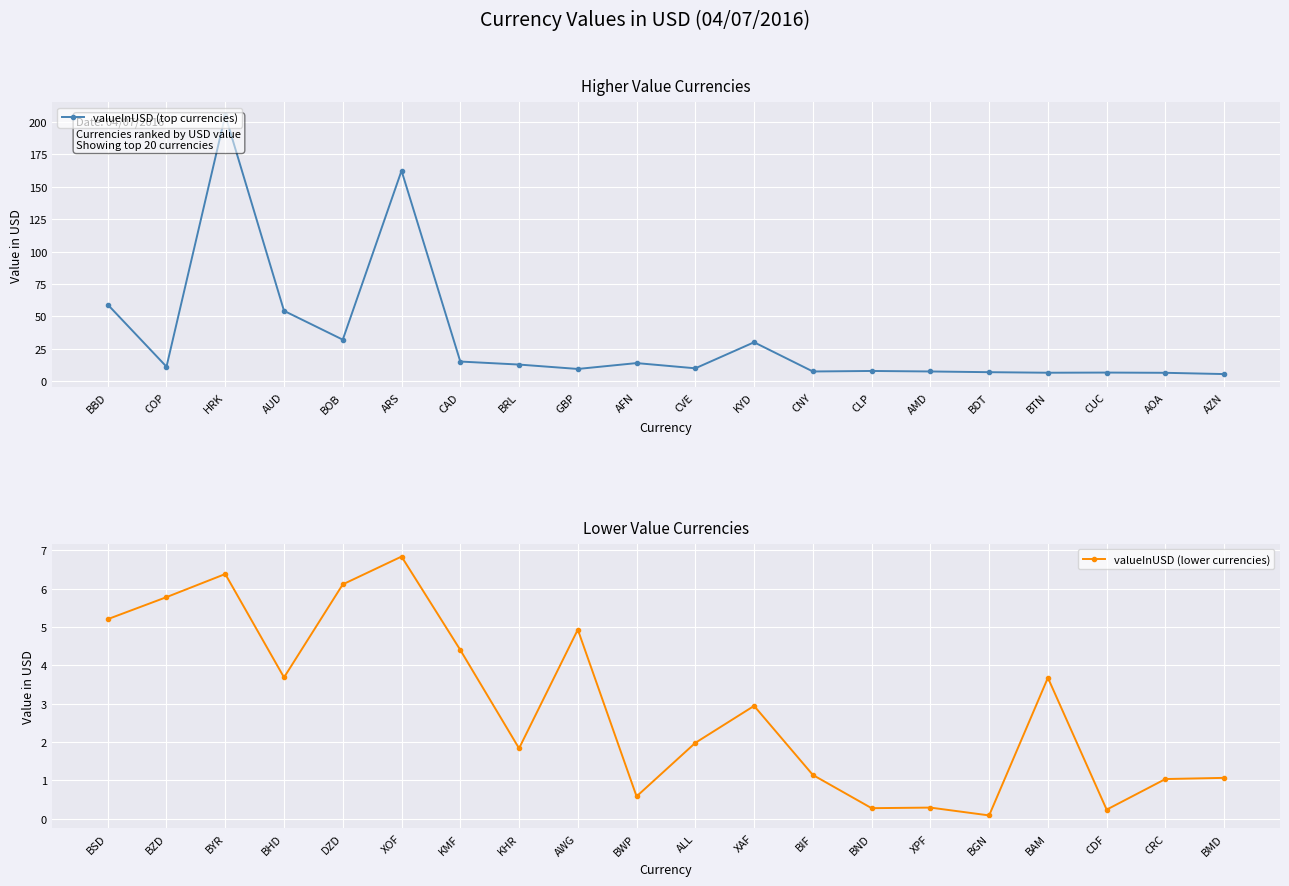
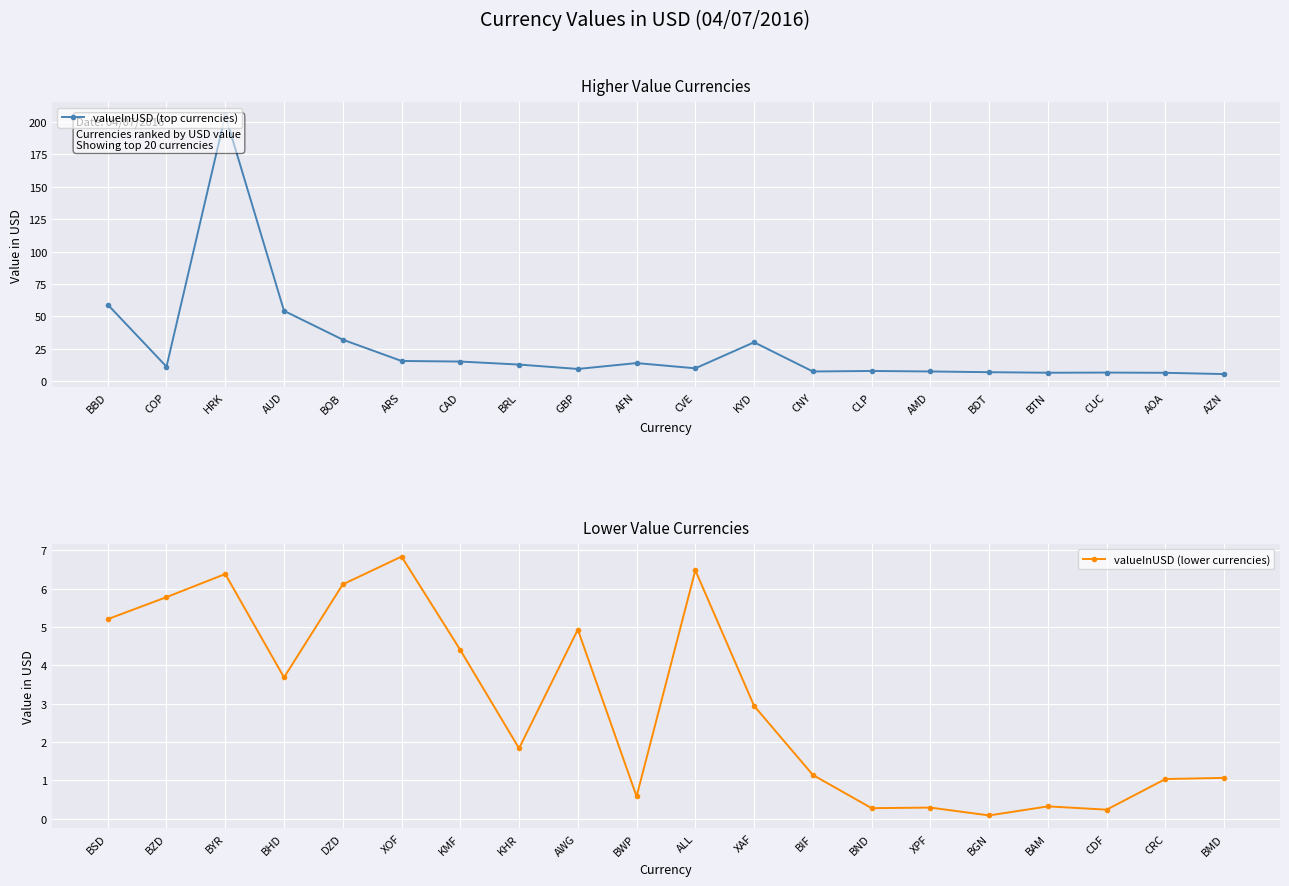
Higher Value Currencies, ARS: 162 -> 16
Lower Value Currencies, ALL: 2.0 -> 6.5
Lower Value Currencies, BAM: 3.7 -> 0.3
